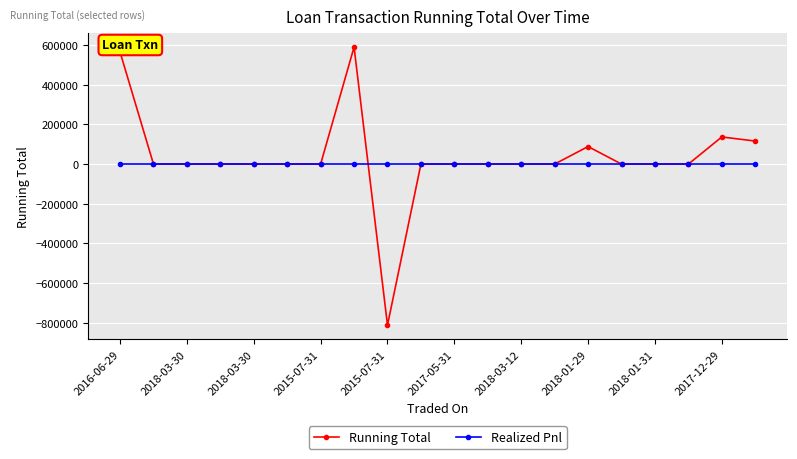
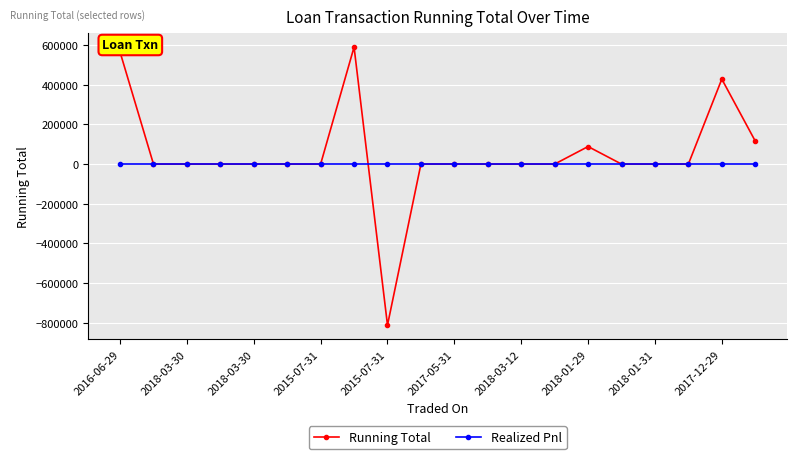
Running Total, 2017-12-29: 140000 -> 430000
